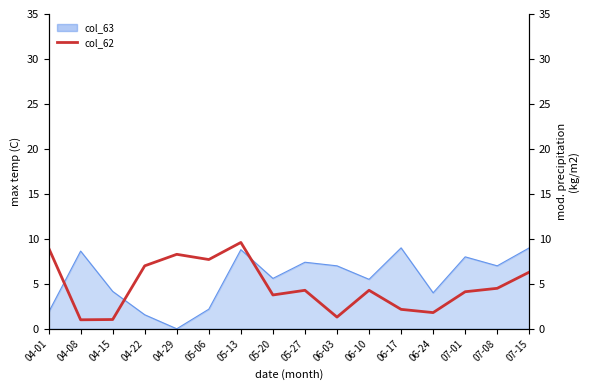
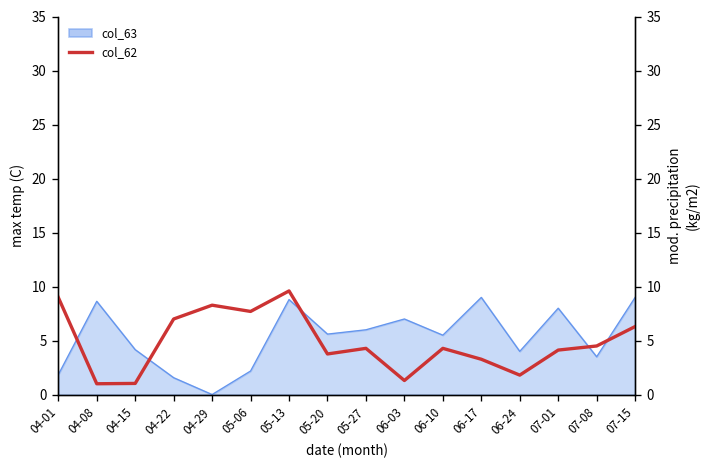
col_63, 05-27: 7 -> 6
col_63, 07-08: 7 -> 4
col_62, 06-17: 2 -> 3
